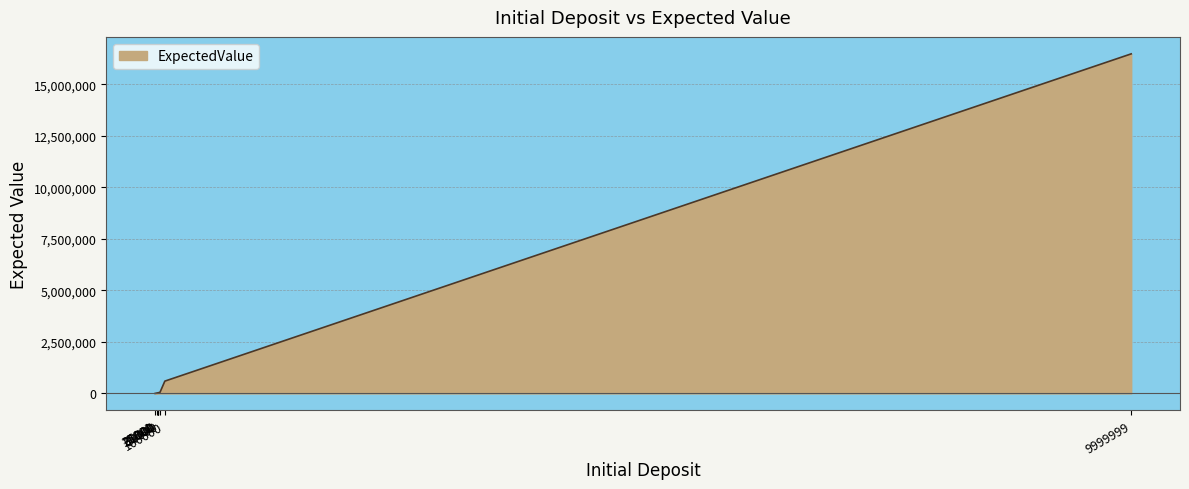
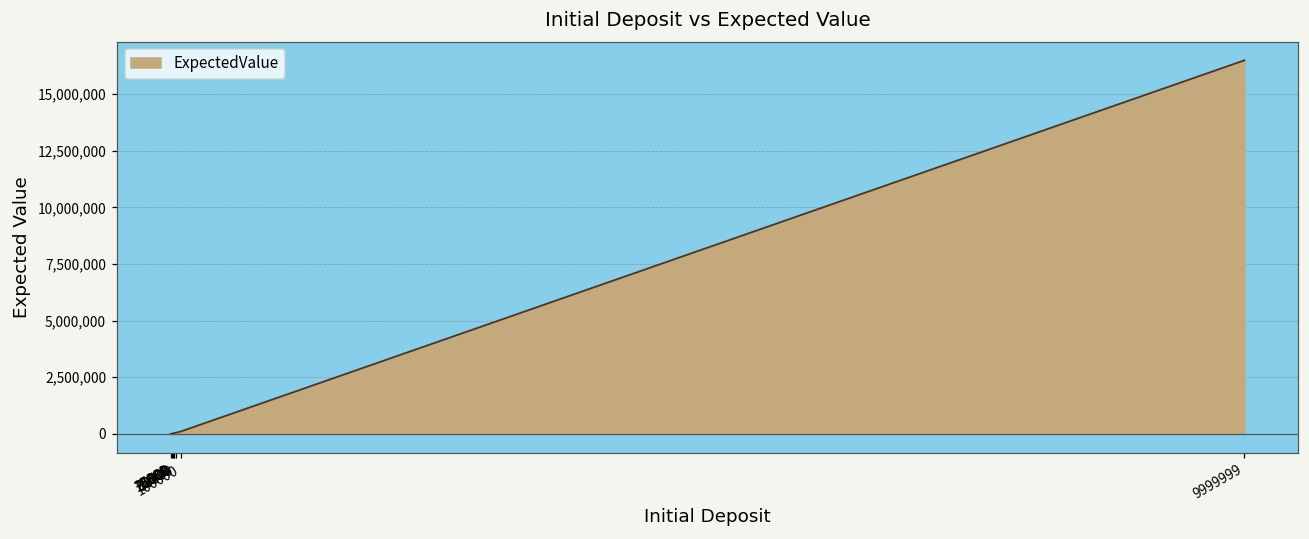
100000: 600,000 -> 100,000
